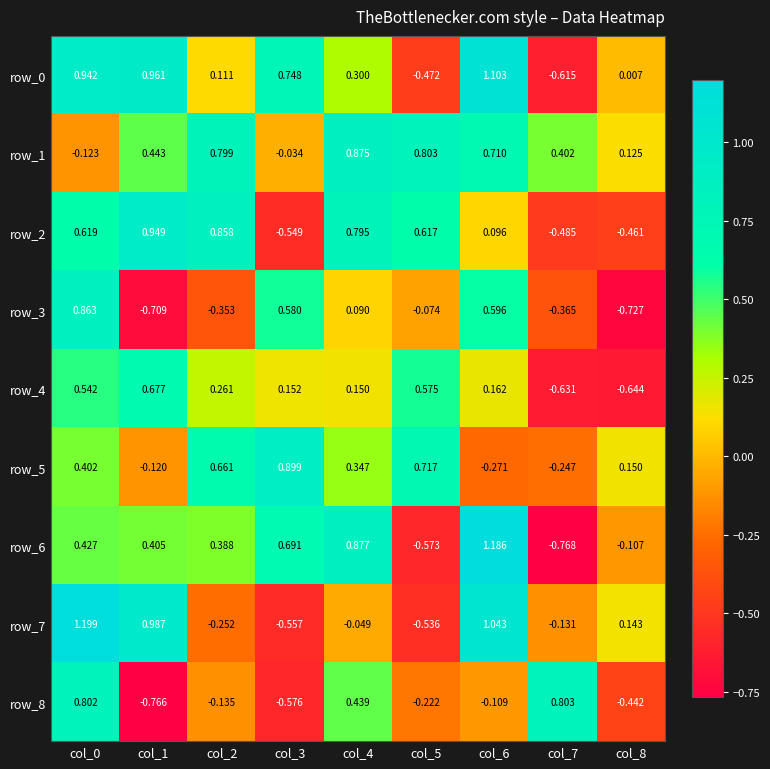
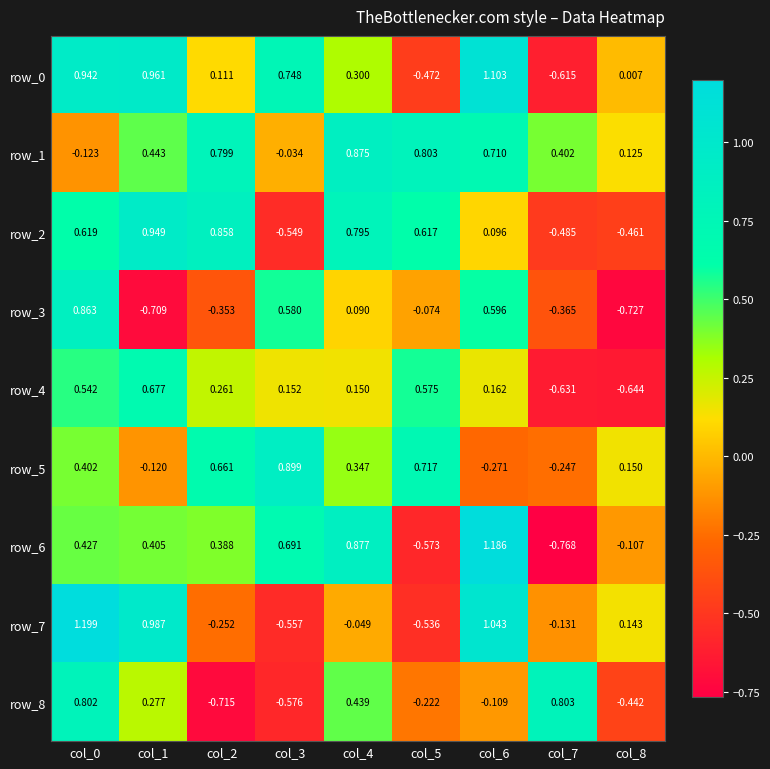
row_8, col_1: -0.766 -> 0.277
row_8, col_2: -0.135 -> -0.715
